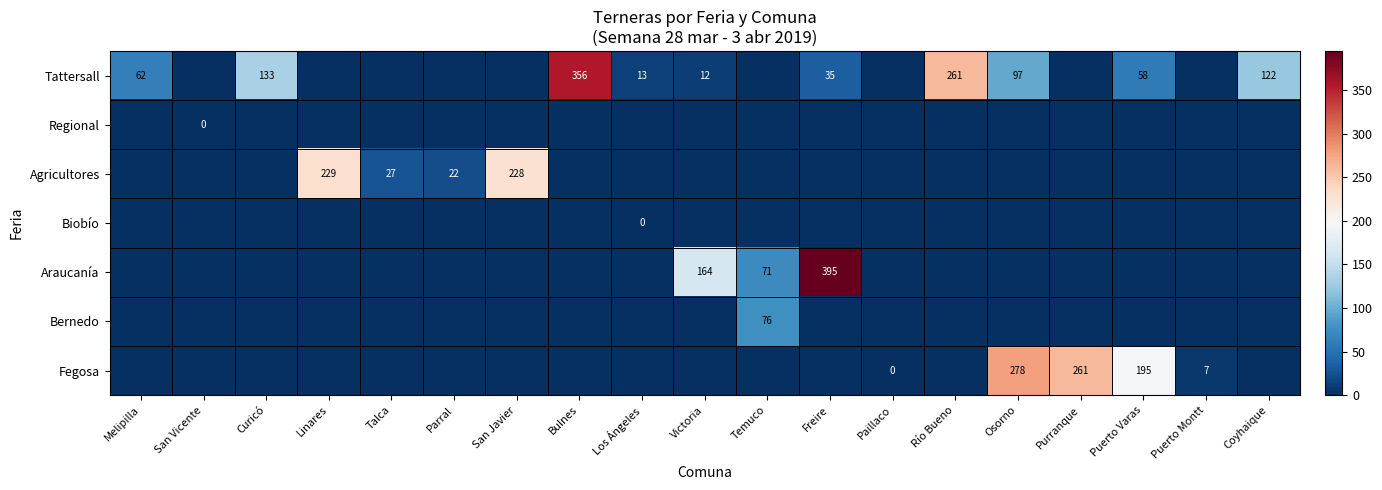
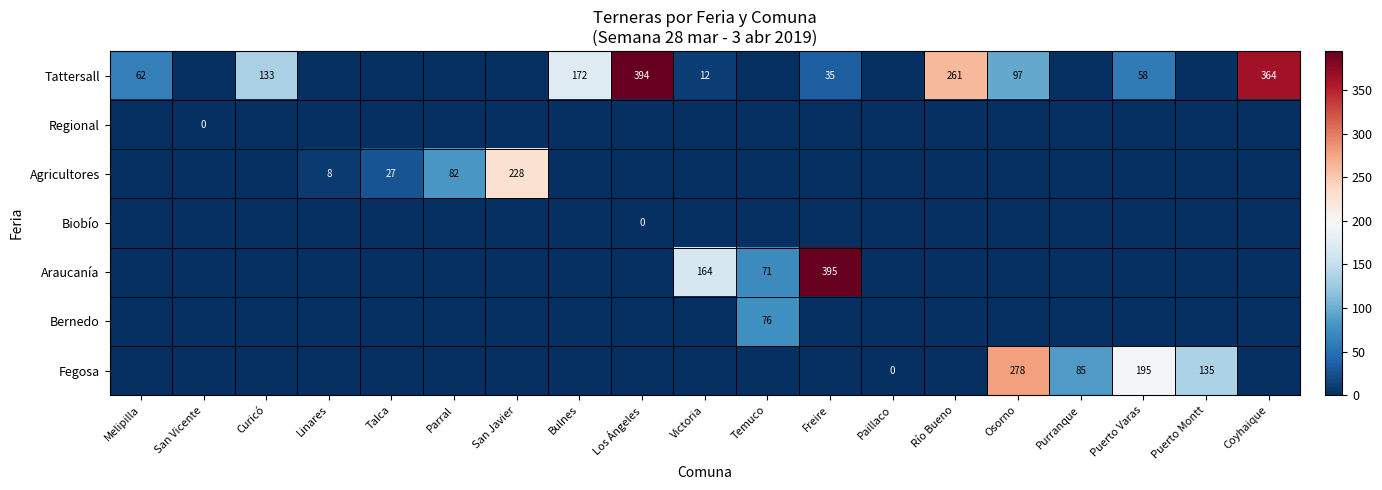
Tattersall, Bulnes: 356 -> 172
Tattersall, Los Ángeles: 13 -> 394
Tattersall, Coyhaique: 122 -> 364
Agricultores, Linares: 229 -> 8
Agricultores, Parral: 22 -> 82
Fegosa, Purranque: 261 -> 85
Fegosa, Puerto Montt: 7 -> 135
